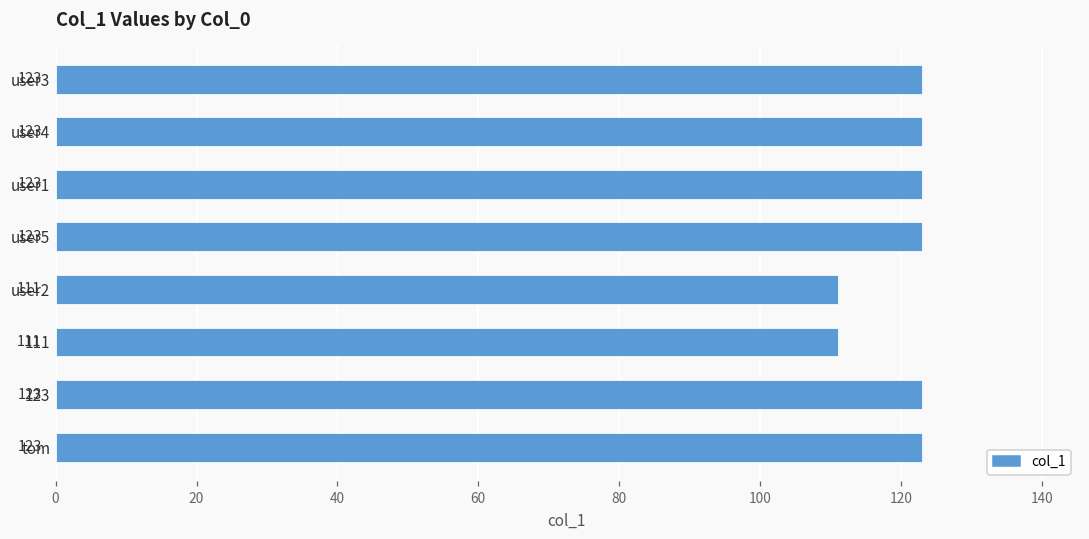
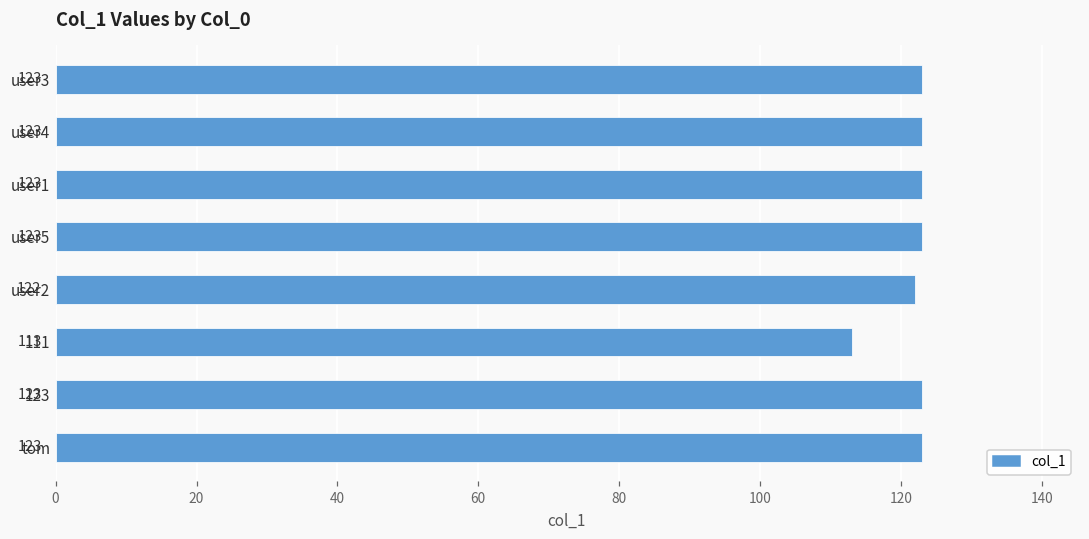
user2: 111 -> 122
111: 111 -> 113
